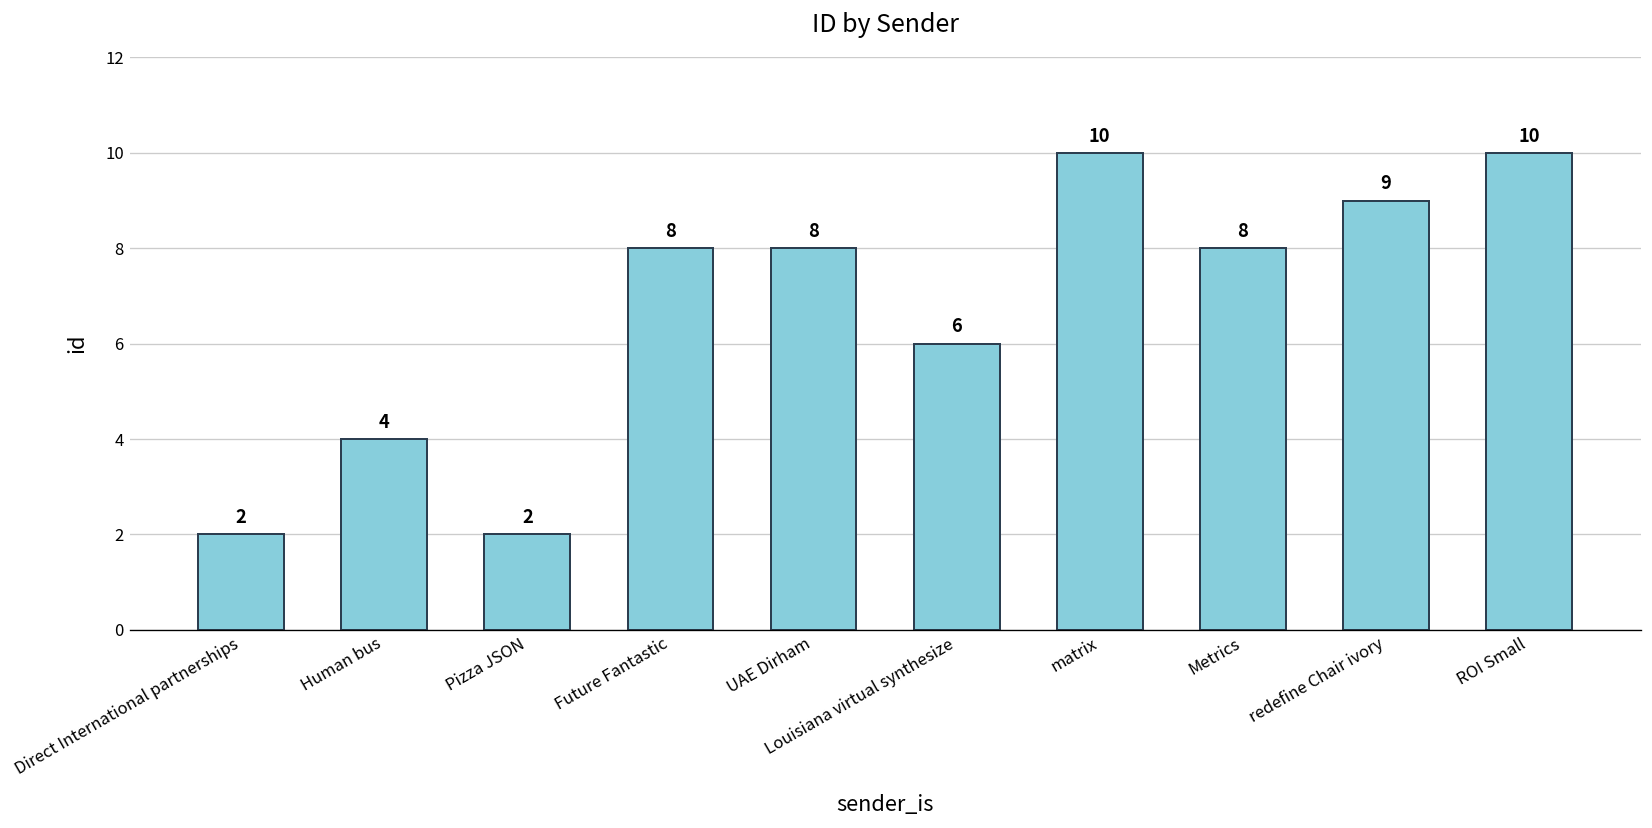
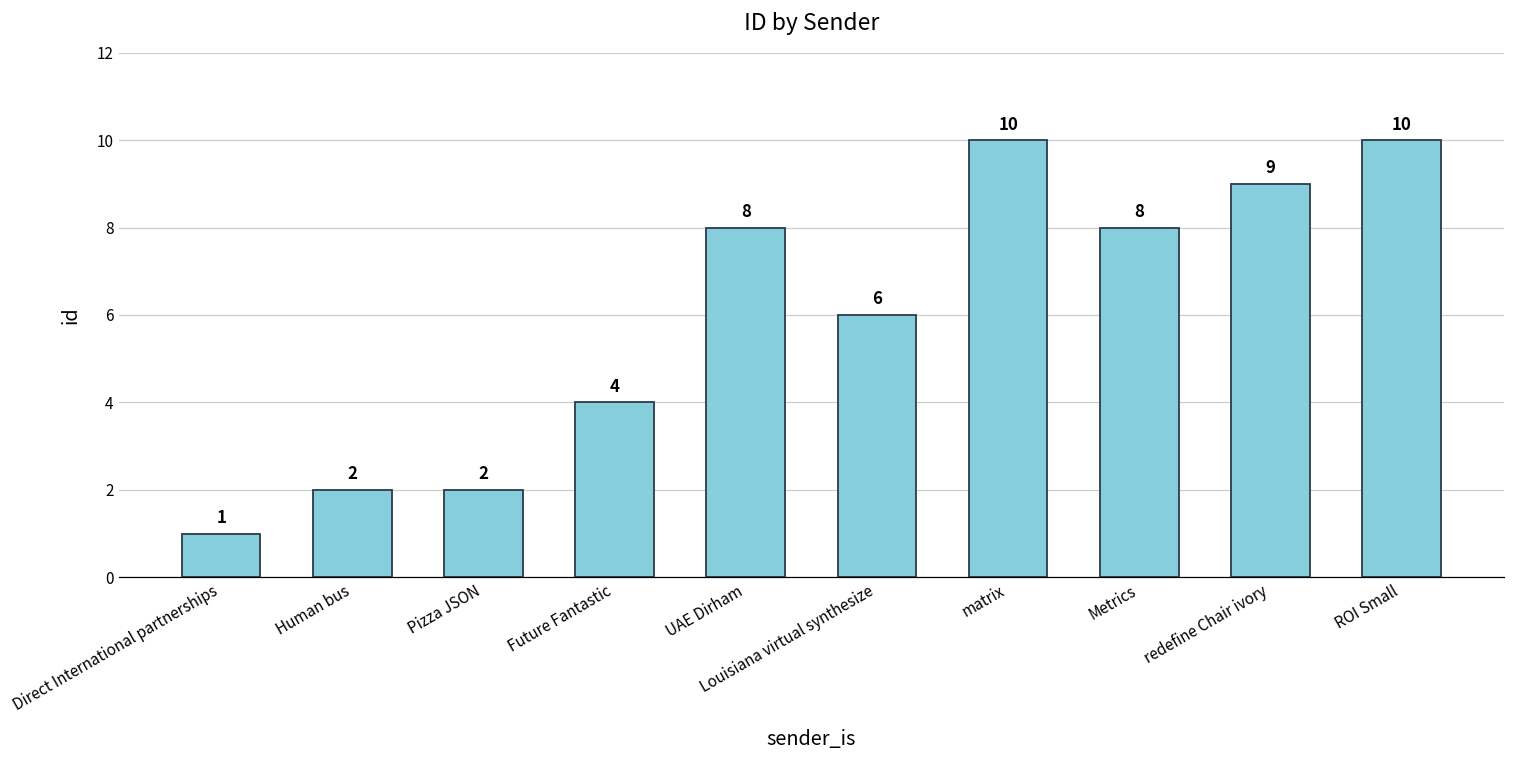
Direct International partnerships: 2 -> 1
Human bus: 4 -> 2
Future Fantastic: 8 -> 4
